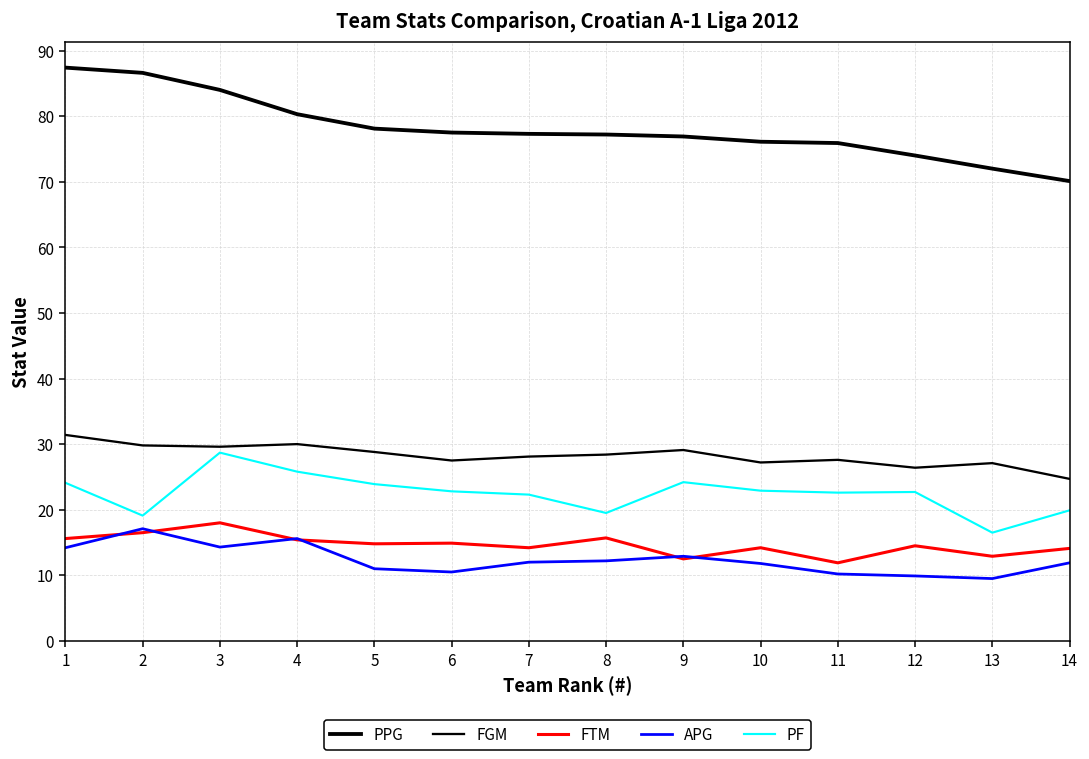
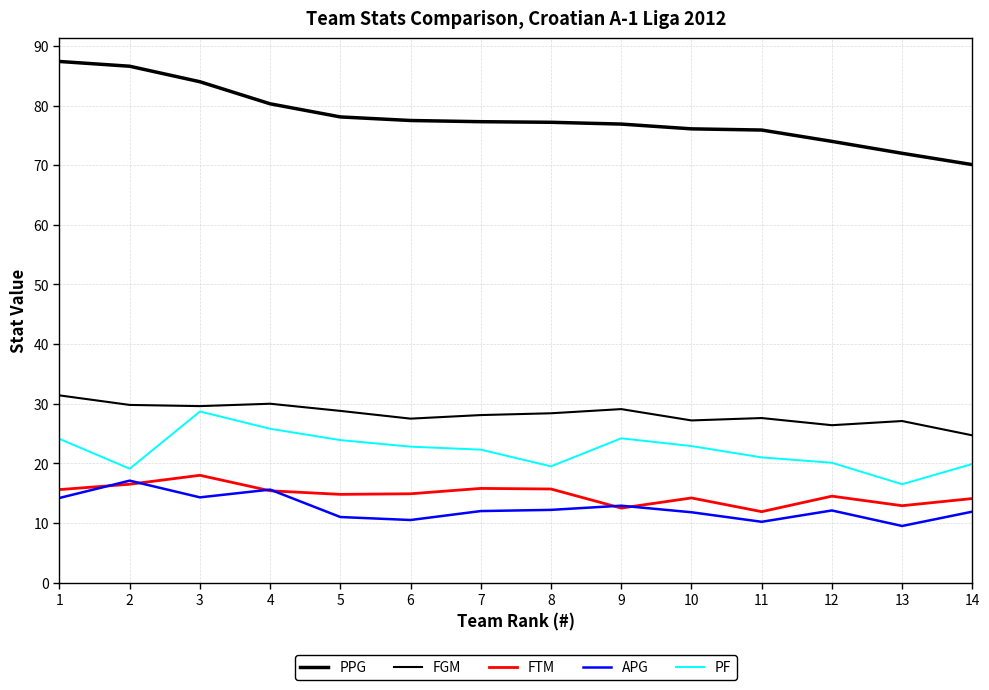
FTM, 7: 14 -> 16
PF, 11: 23 -> 21
APG, 12: 10 -> 12
PF, 12: 23 -> 20
